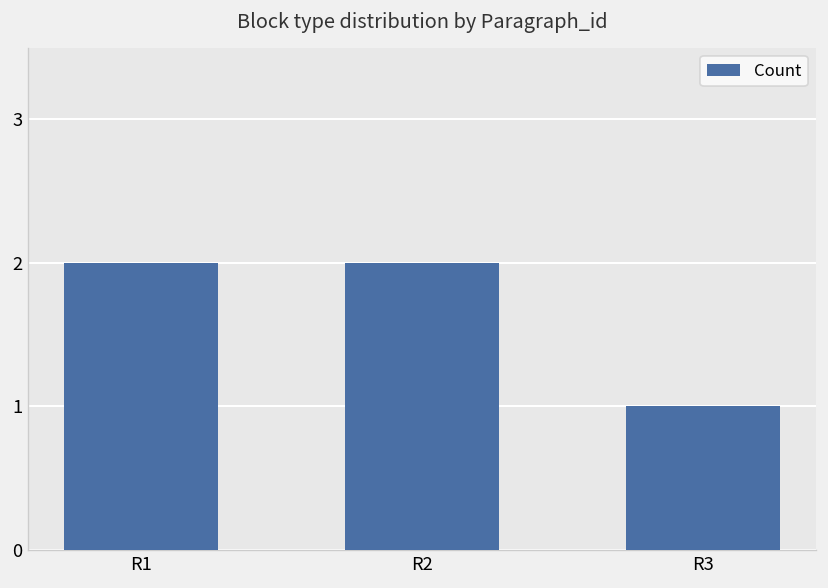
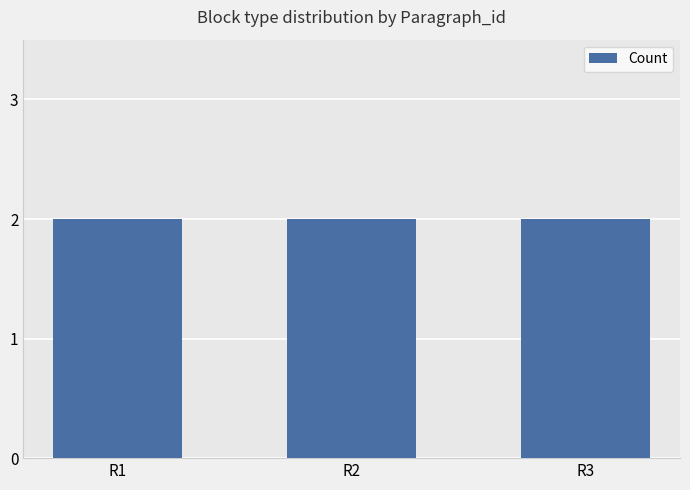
R3: 1 -> 2
